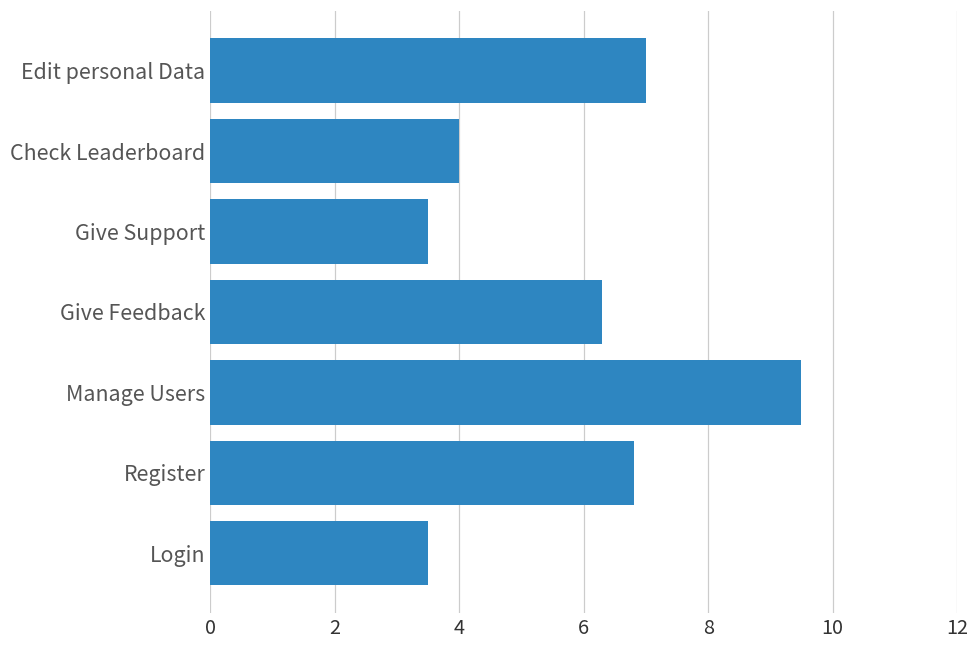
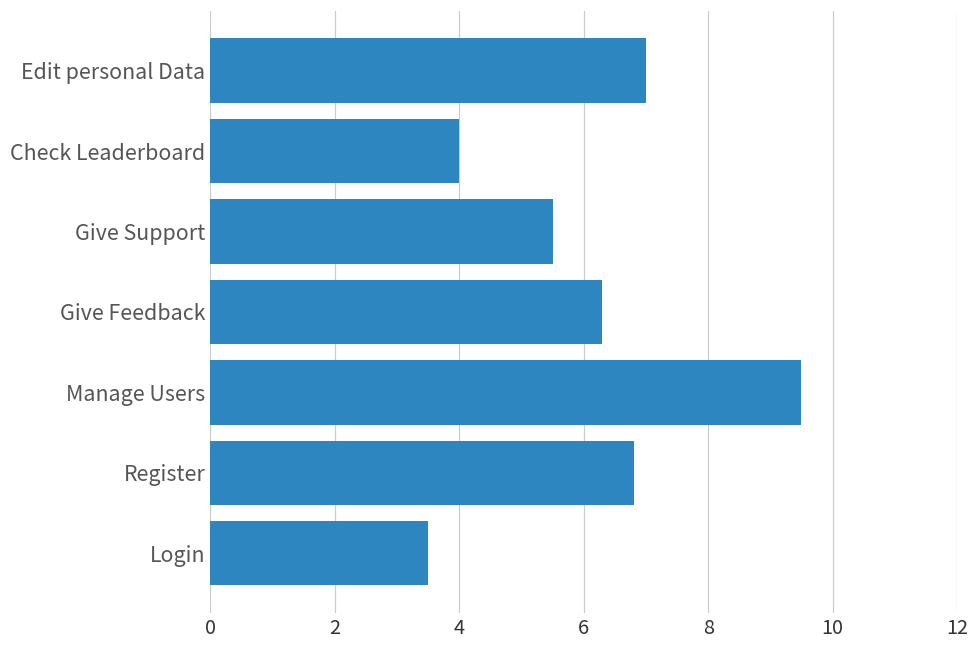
Give Support: 3.5 -> 5.5
